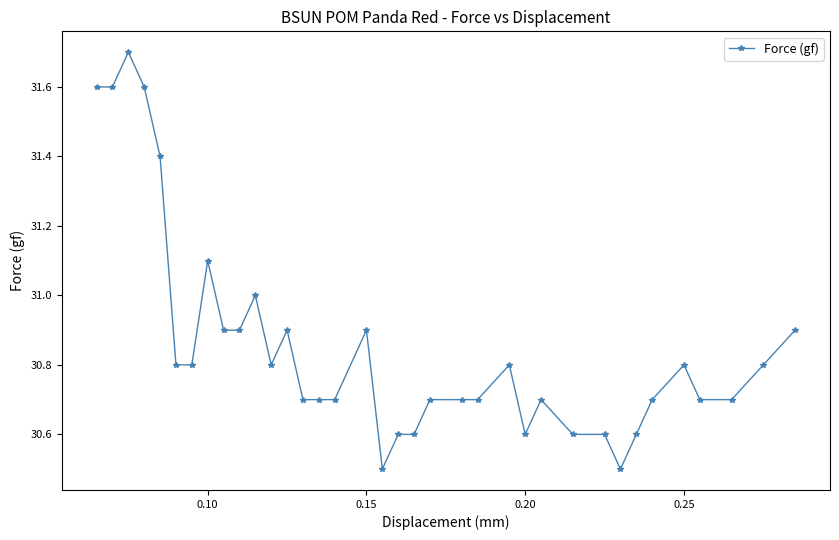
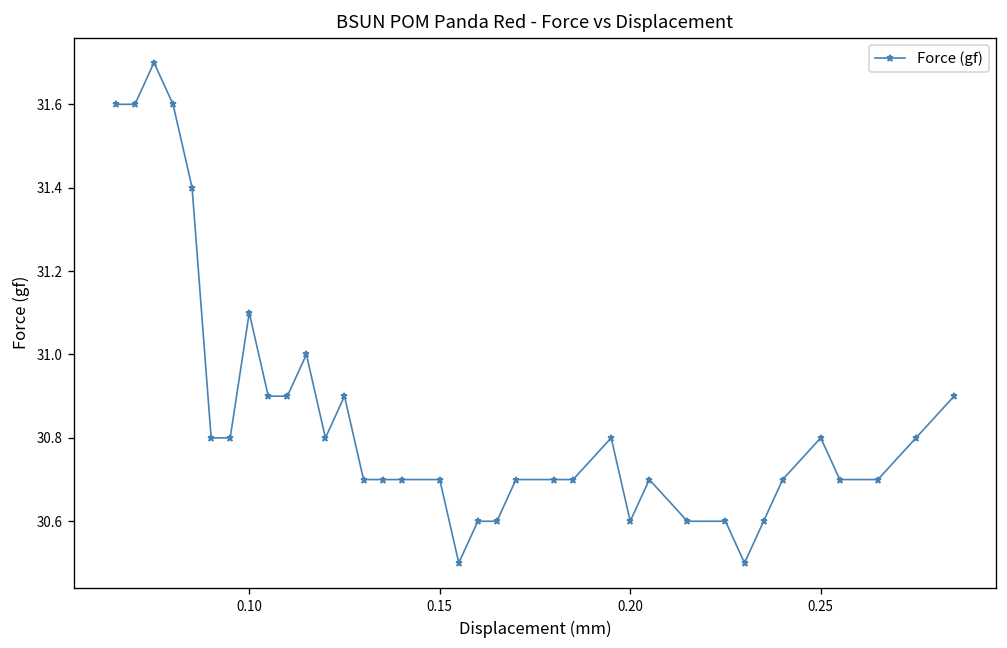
0.15: 30.9 -> 30.7
